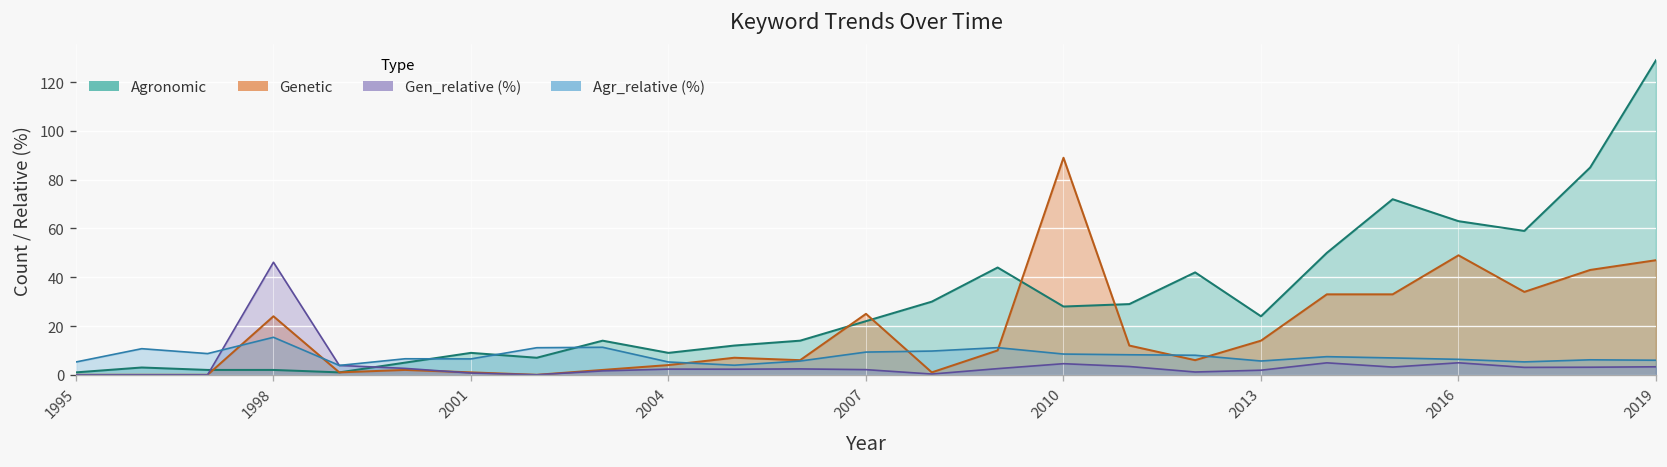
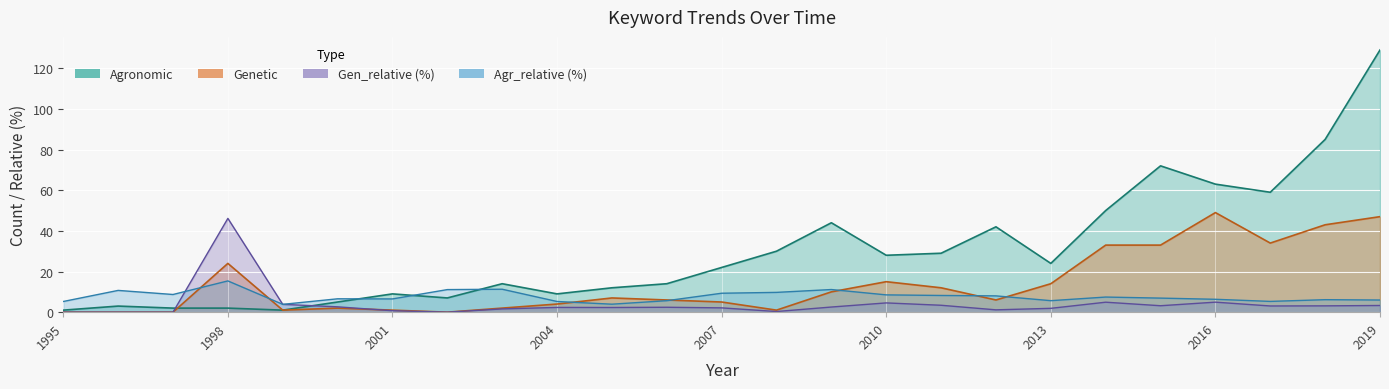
Genetic, 2007: 25 -> 5
Genetic, 2010: 89 -> 15
